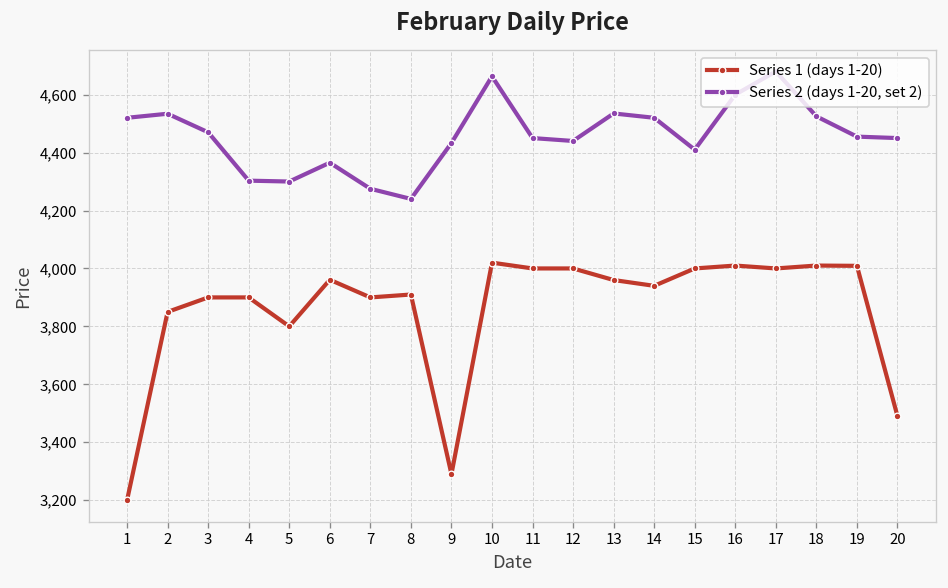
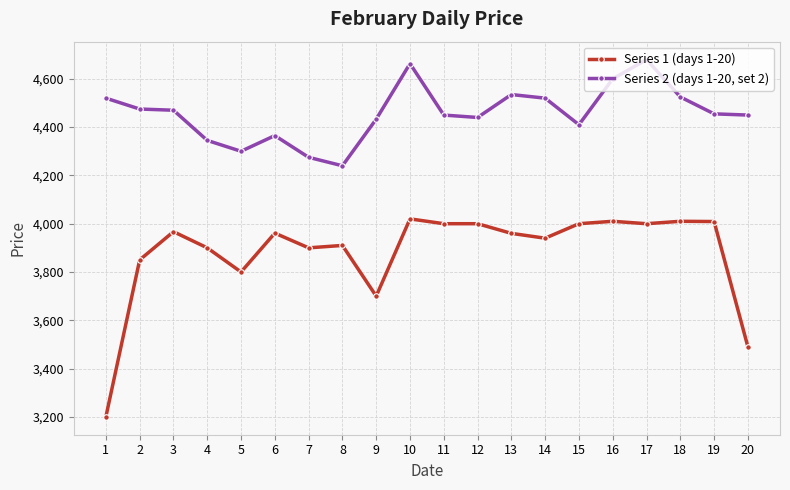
Series 2 (days 1-20, set 2), 2: 4,530 -> 4,480
Series 1 (days 1-20), 3: 3,900 -> 3,970
Series 2 (days 1-20, set 2), 4: 4,300 -> 4,350
Series 1 (days 1-20), 9: 3,290 -> 3,700
